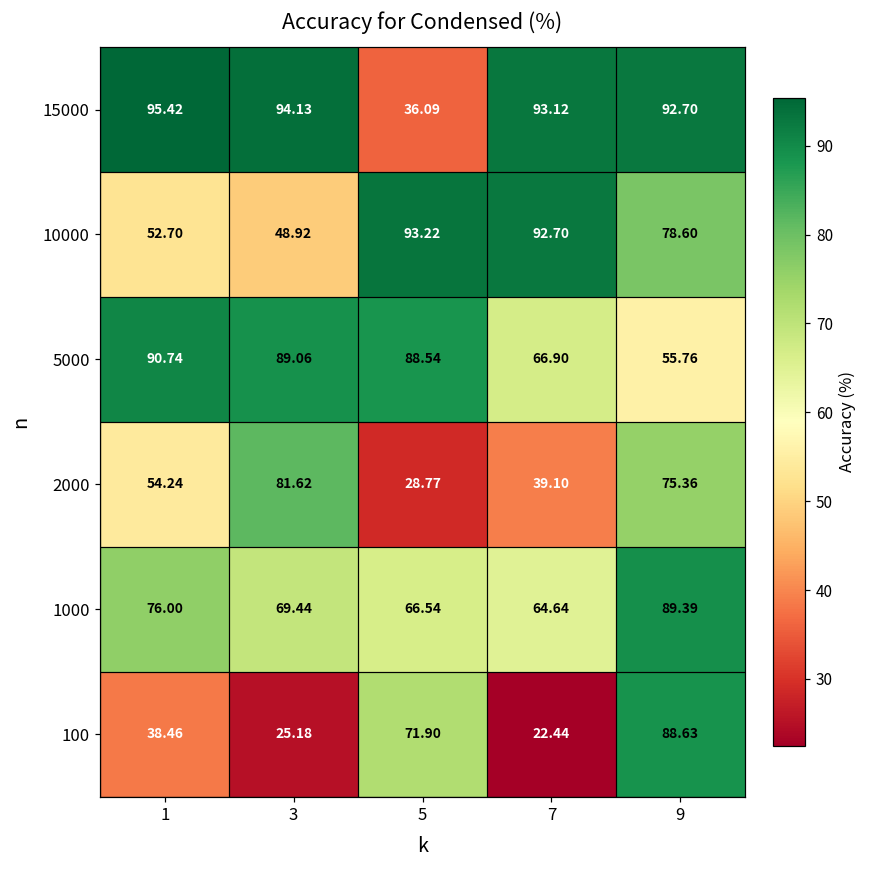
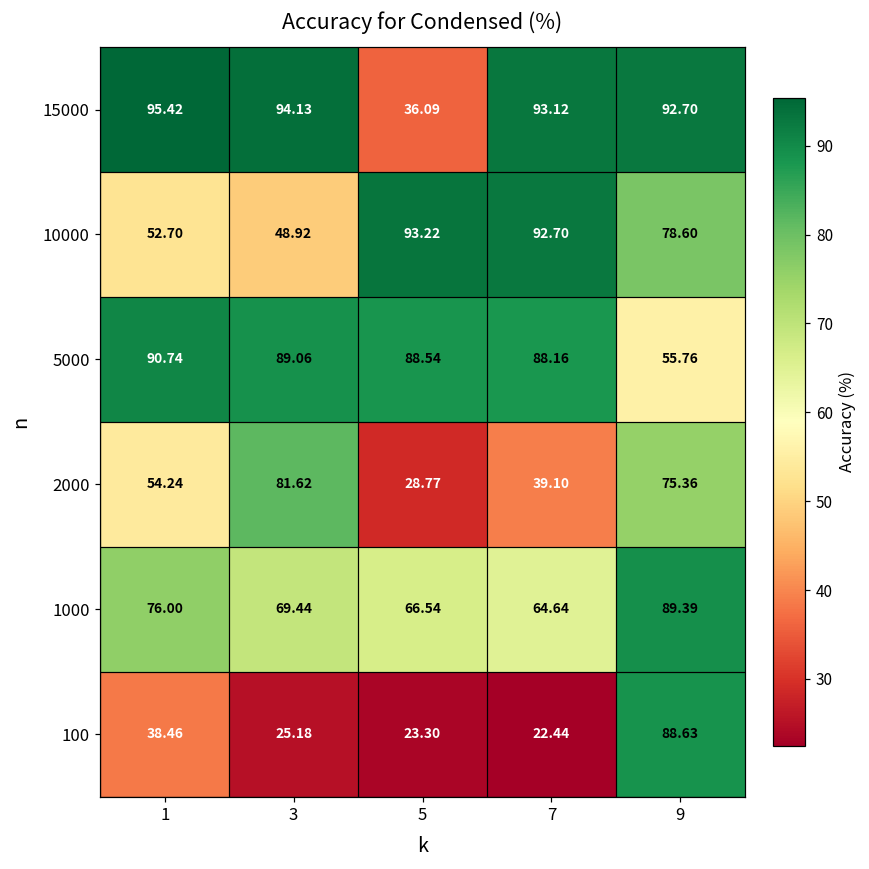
5000, 7: 66.90 -> 88.16
100, 5: 71.90 -> 23.30
